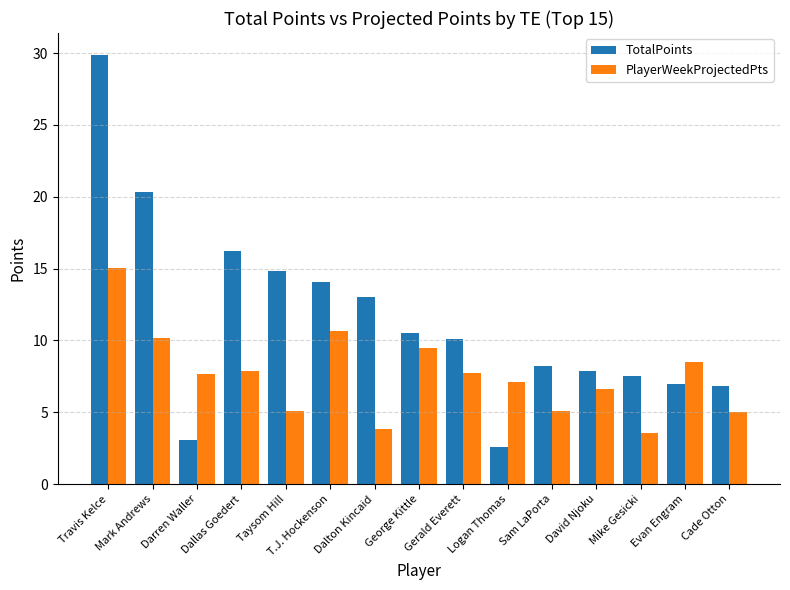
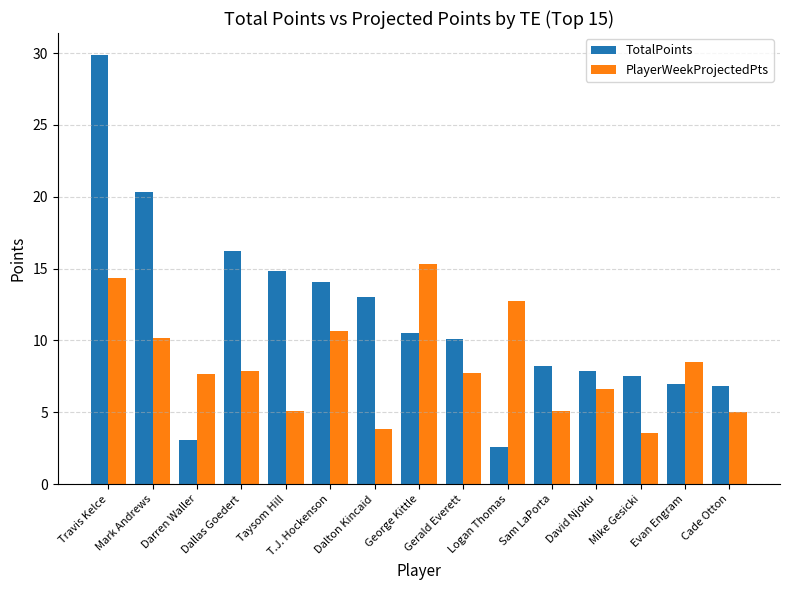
PlayerWeekProjectedPts, Travis Kelce: 15.1 -> 14.4
PlayerWeekProjectedPts, George Kittle: 9.5 -> 15.3
PlayerWeekProjectedPts, Logan Thomas: 7.1 -> 12.8
